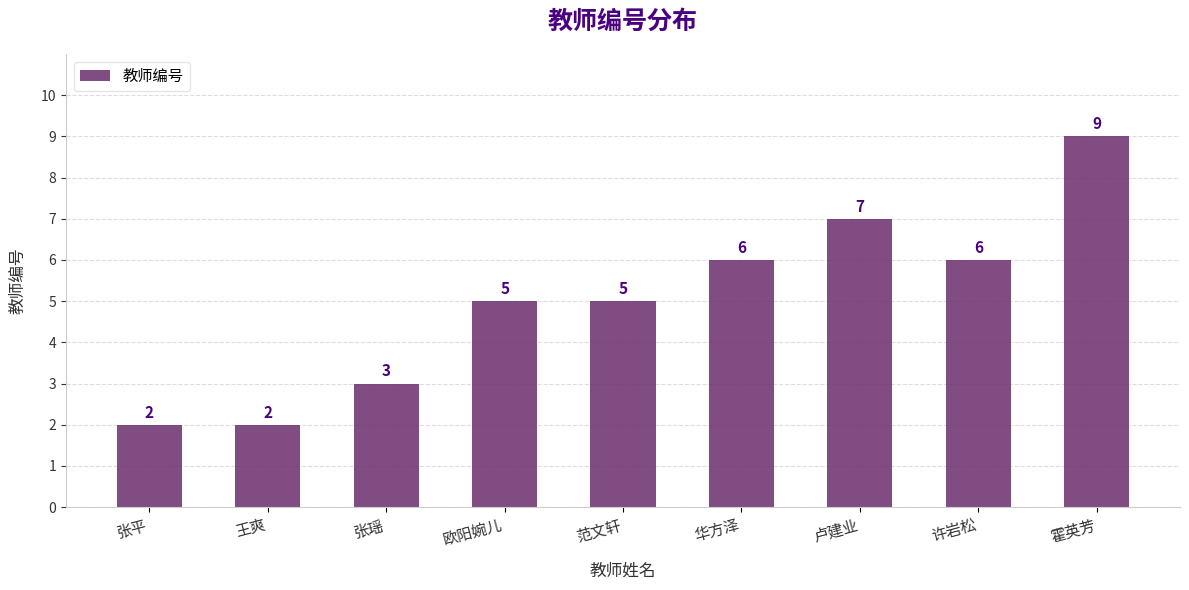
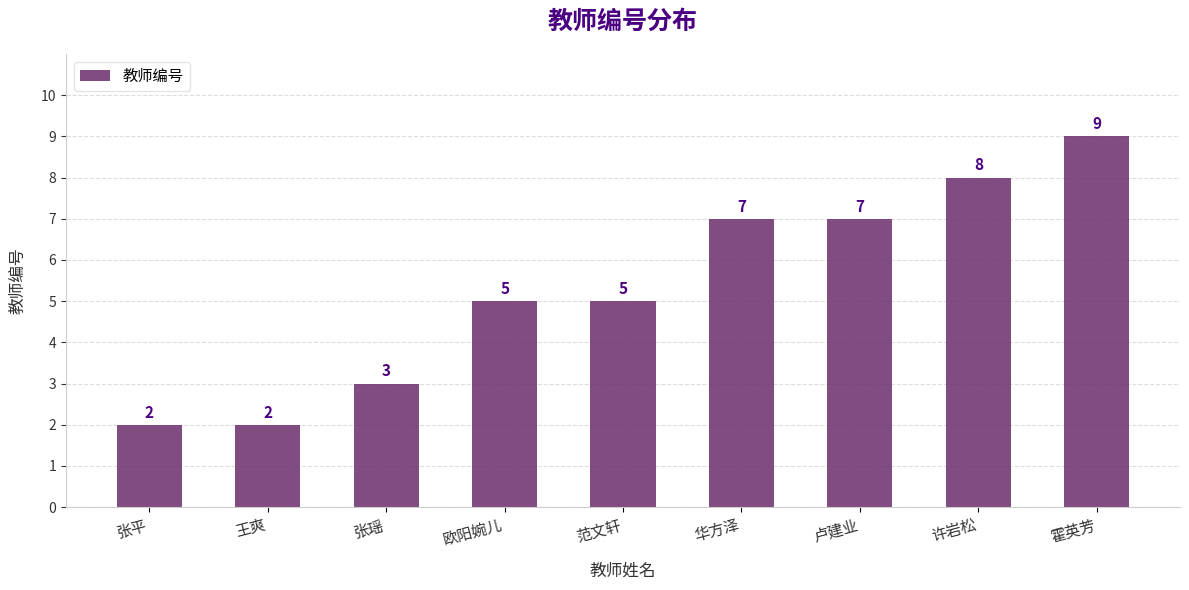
华方泽: 6 -> 7
许岩松: 6 -> 8
